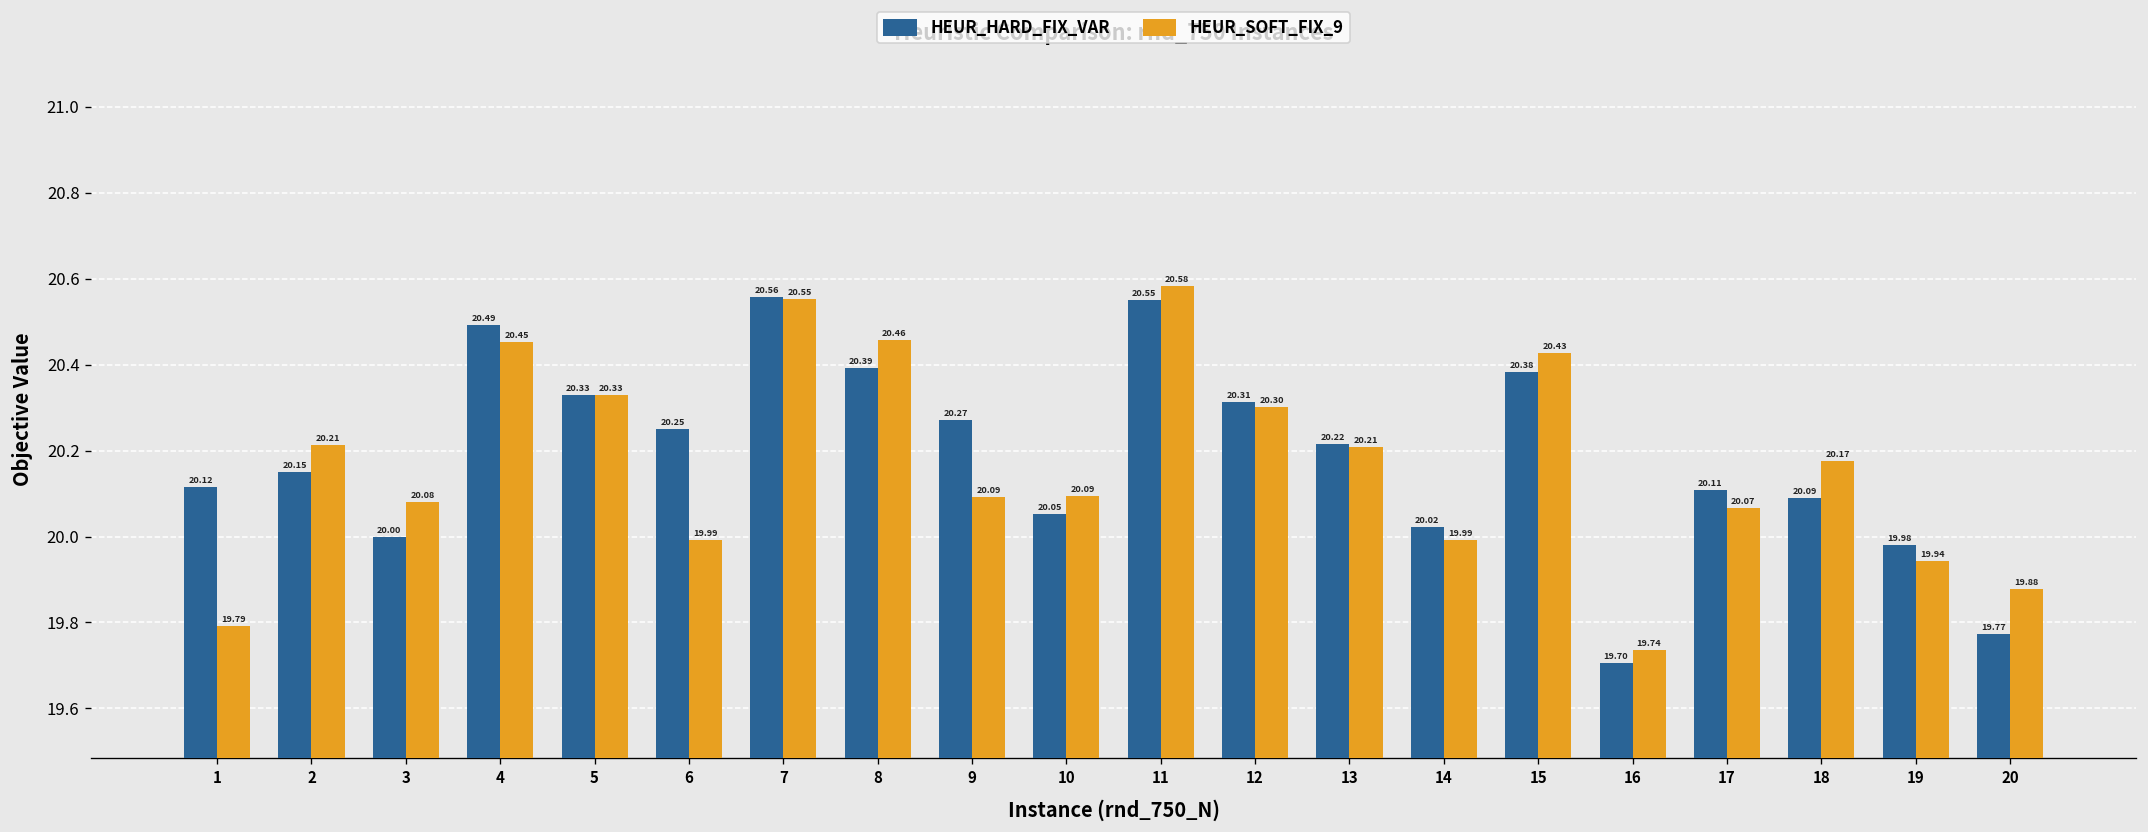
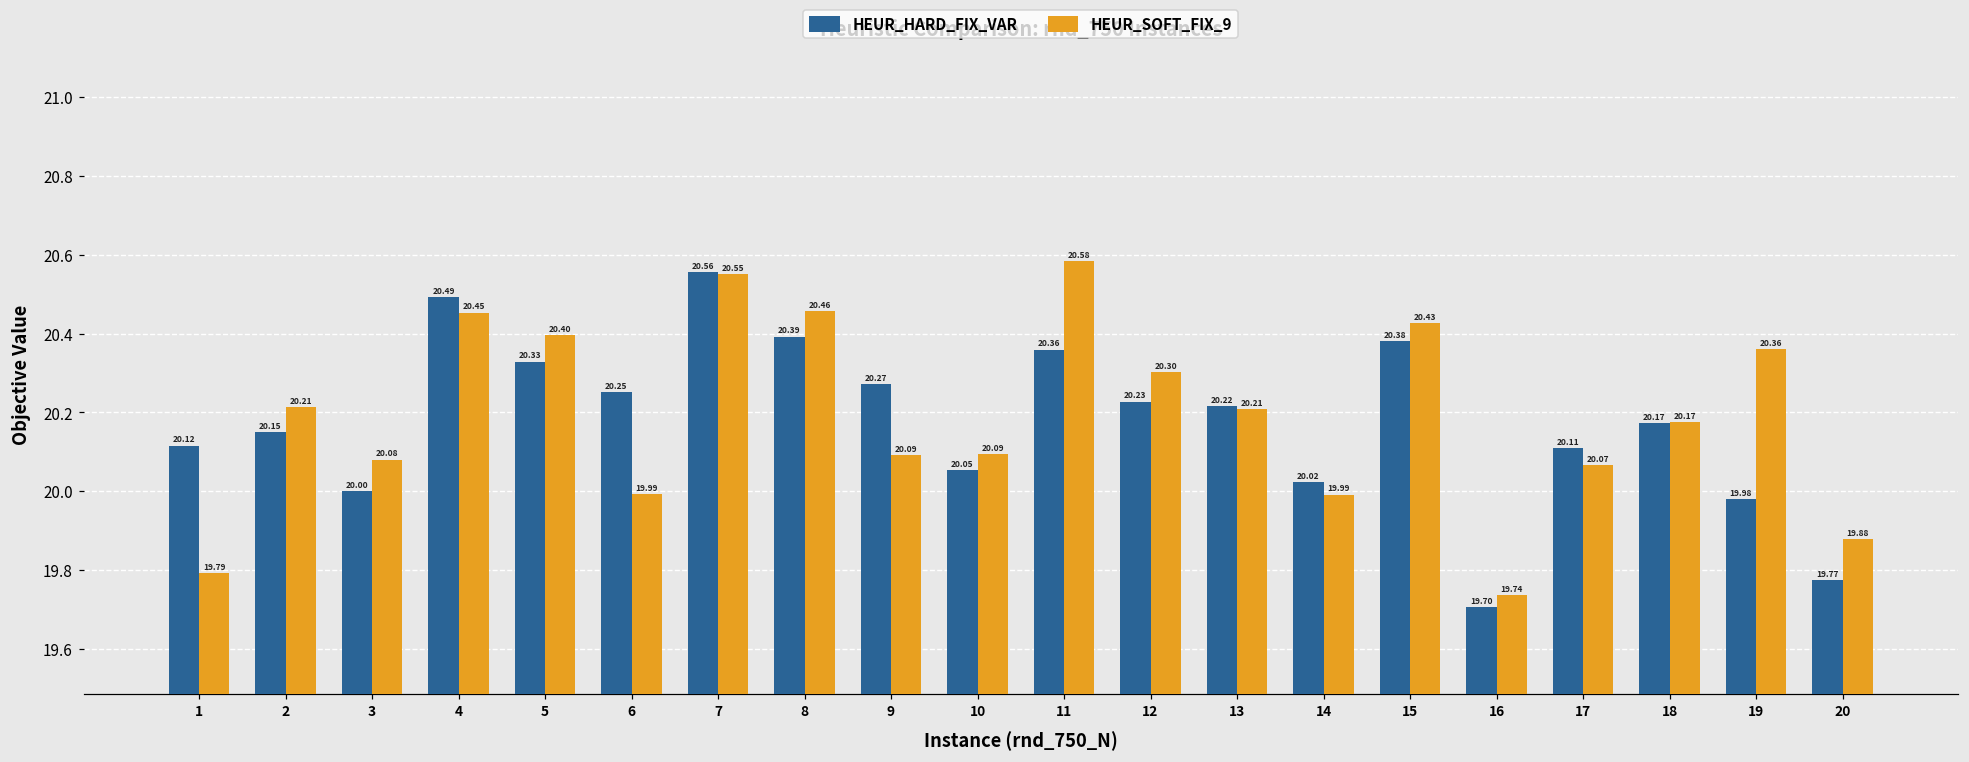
HEUR_SOFT_FIX_9, 5: 20.33 -> 20.40
HEUR_HARD_FIX_VAR, 11: 20.55 -> 20.36
HEUR_HARD_FIX_VAR, 12: 20.31 -> 20.23
HEUR_HARD_FIX_VAR, 18: 20.09 -> 20.17
HEUR_SOFT_FIX_9, 19: 19.94 -> 20.36
